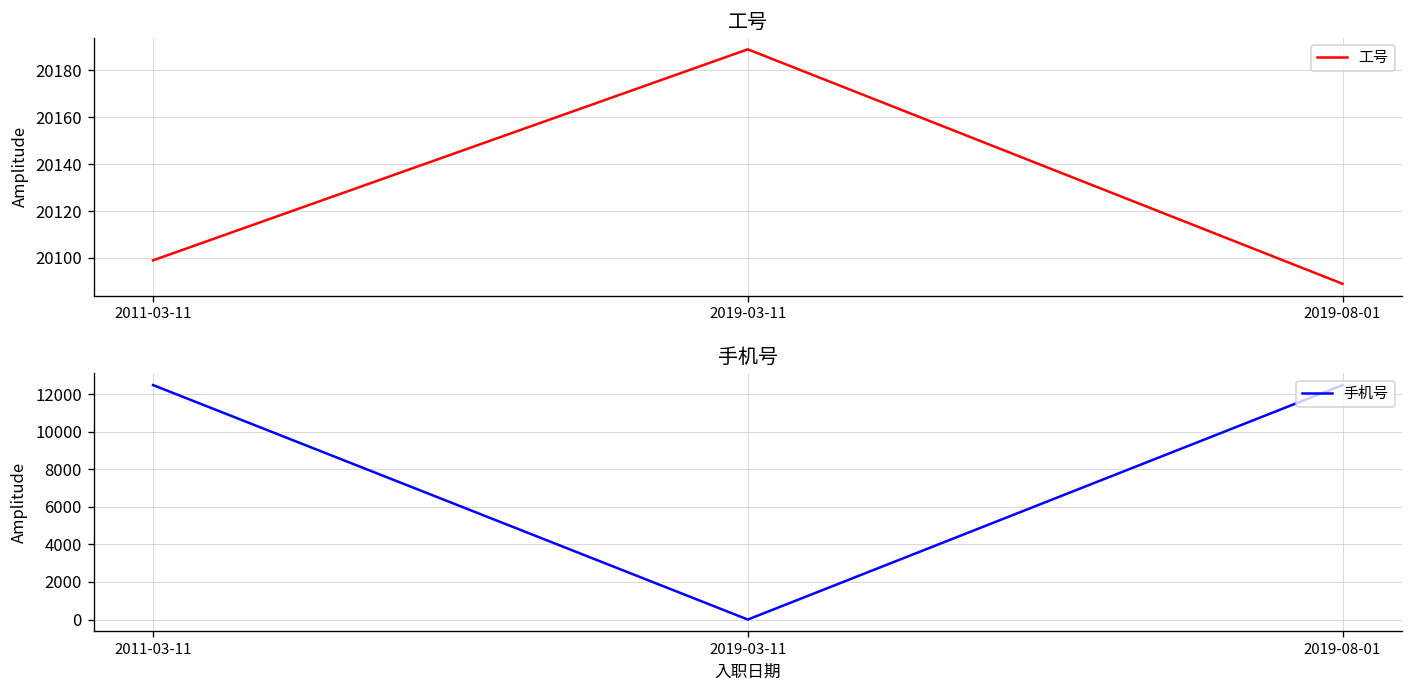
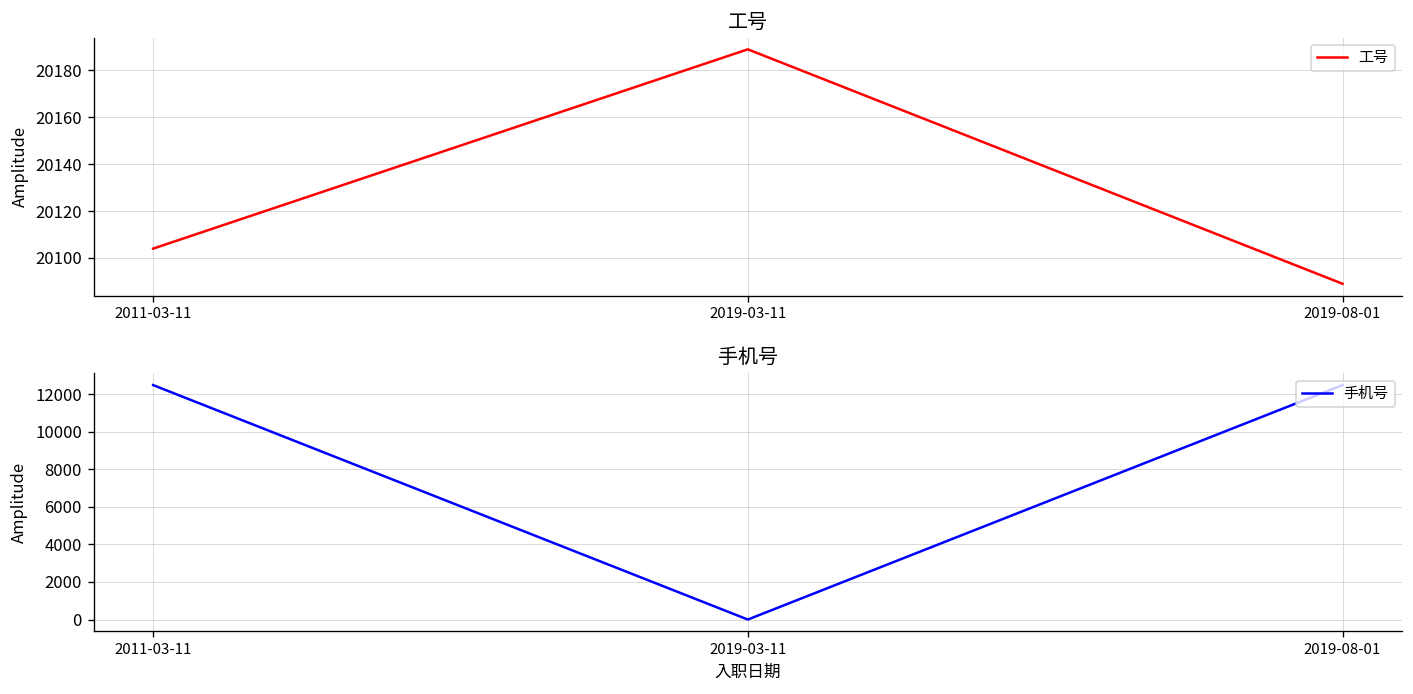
工号, 2011-03-11: 20099 -> 20104
